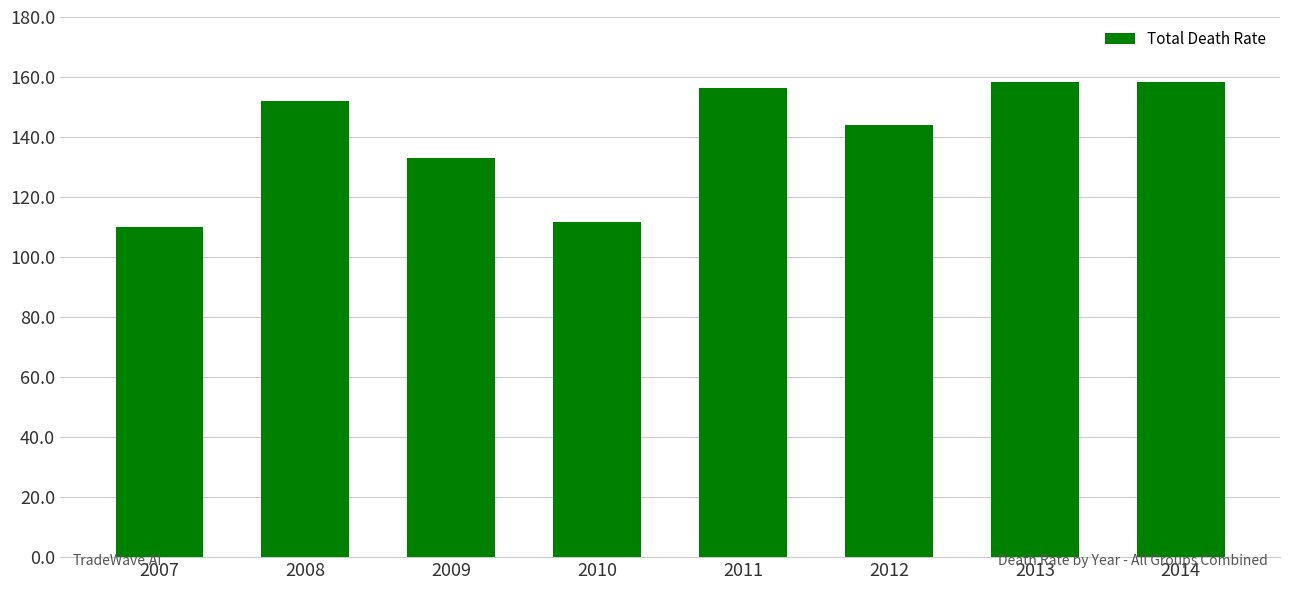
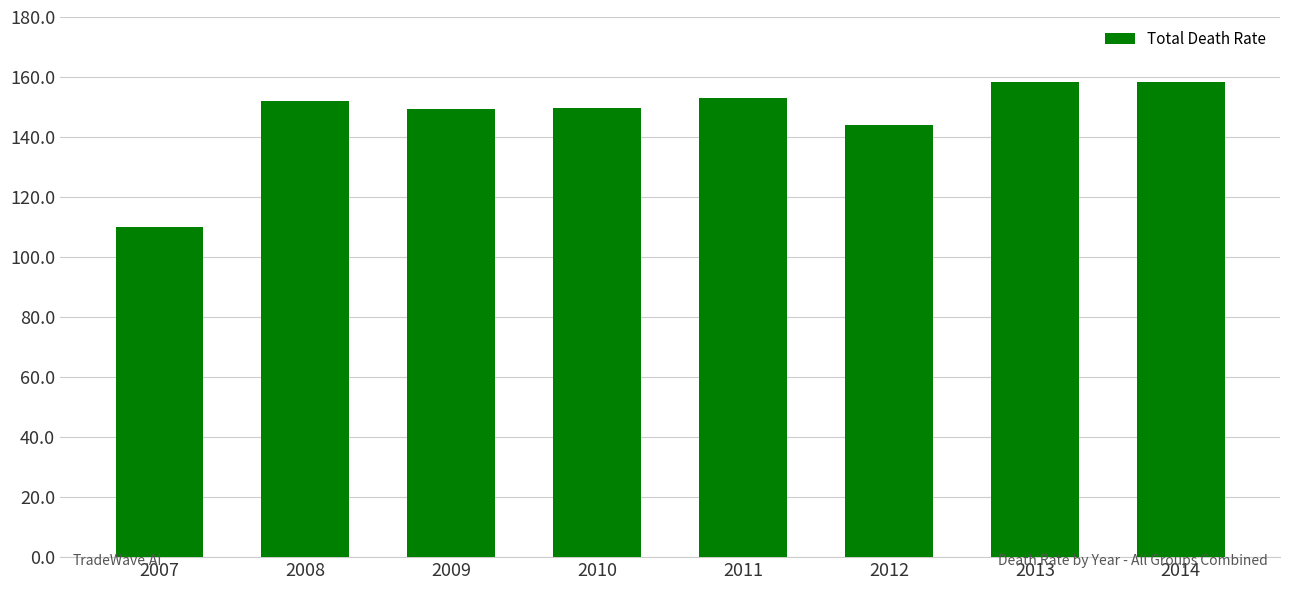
2009: 133 -> 150
2010: 112 -> 150
2011: 156 -> 153
